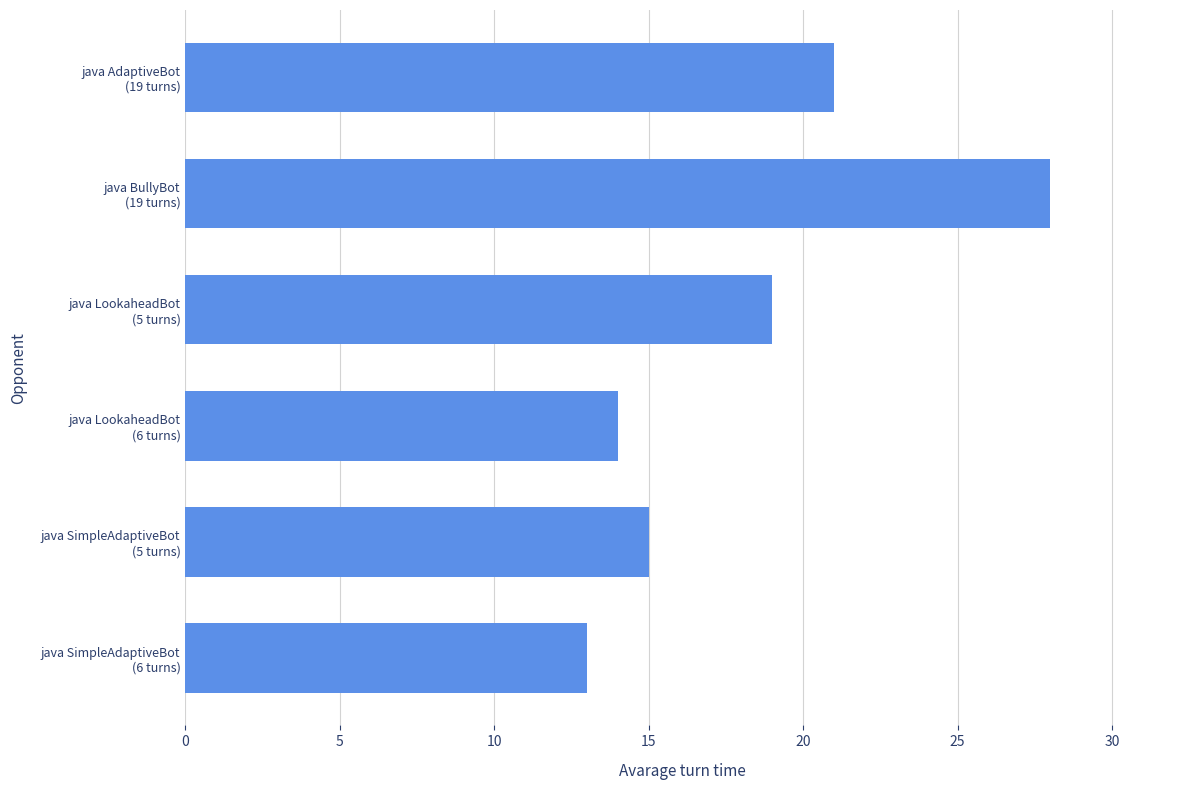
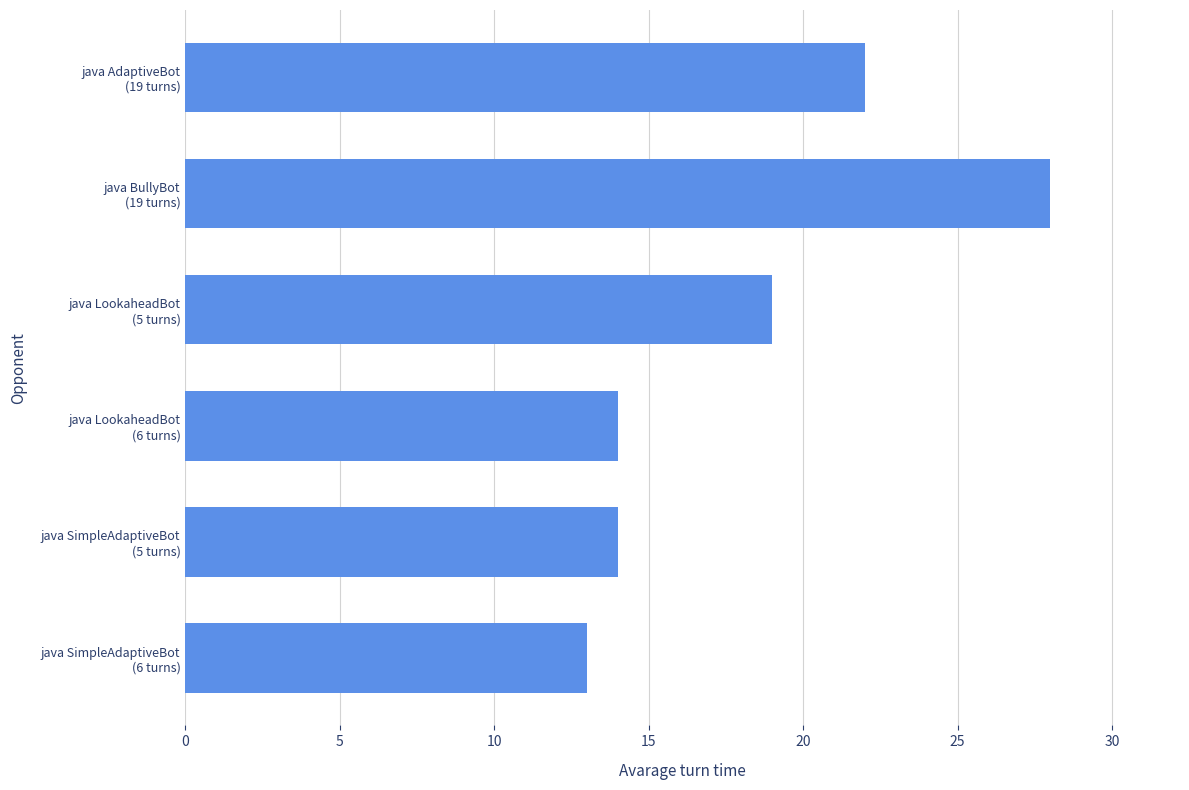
java AdaptiveBot (19 turns): 21 -> 22
java SimpleAdaptiveBot (5 turns): 15 -> 14
